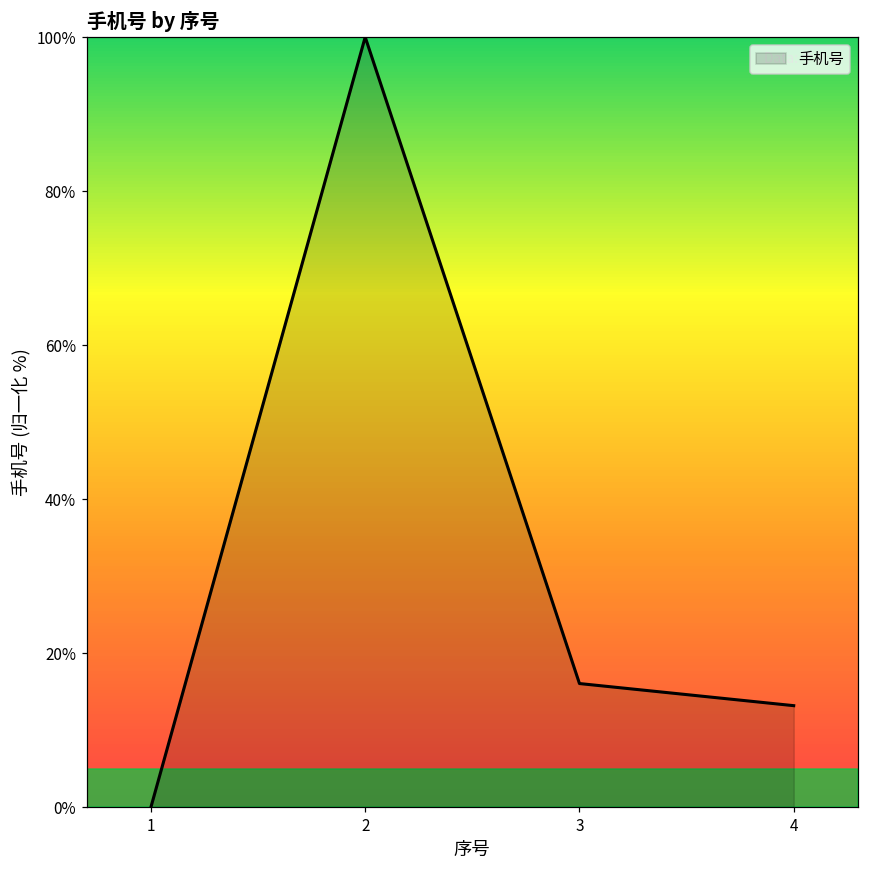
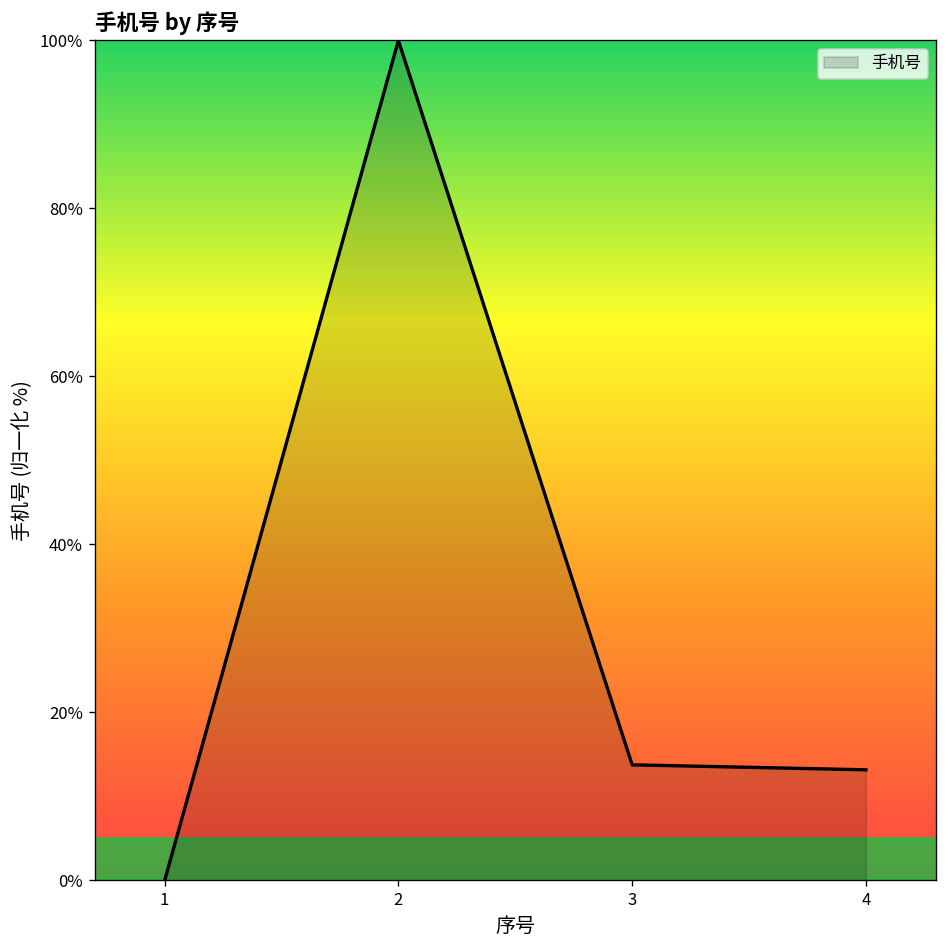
3: 16% -> 14%
